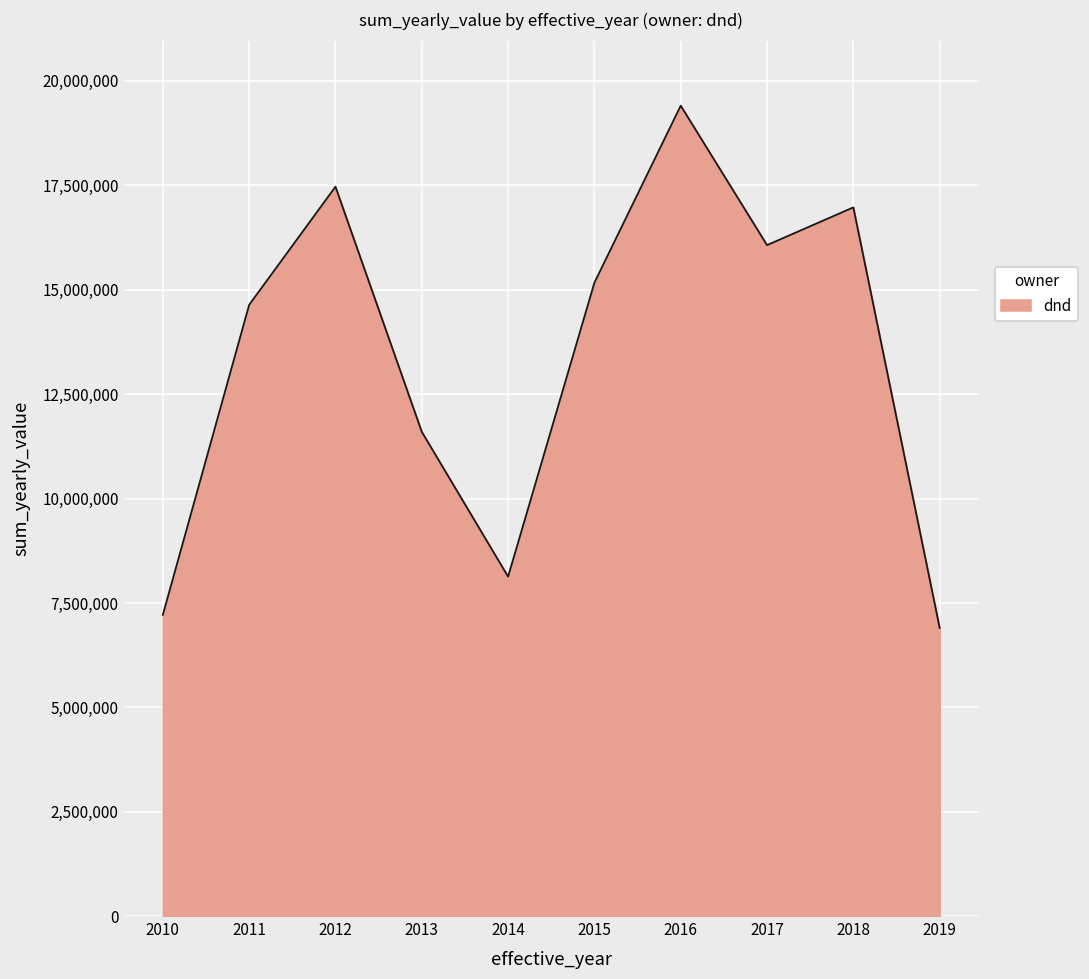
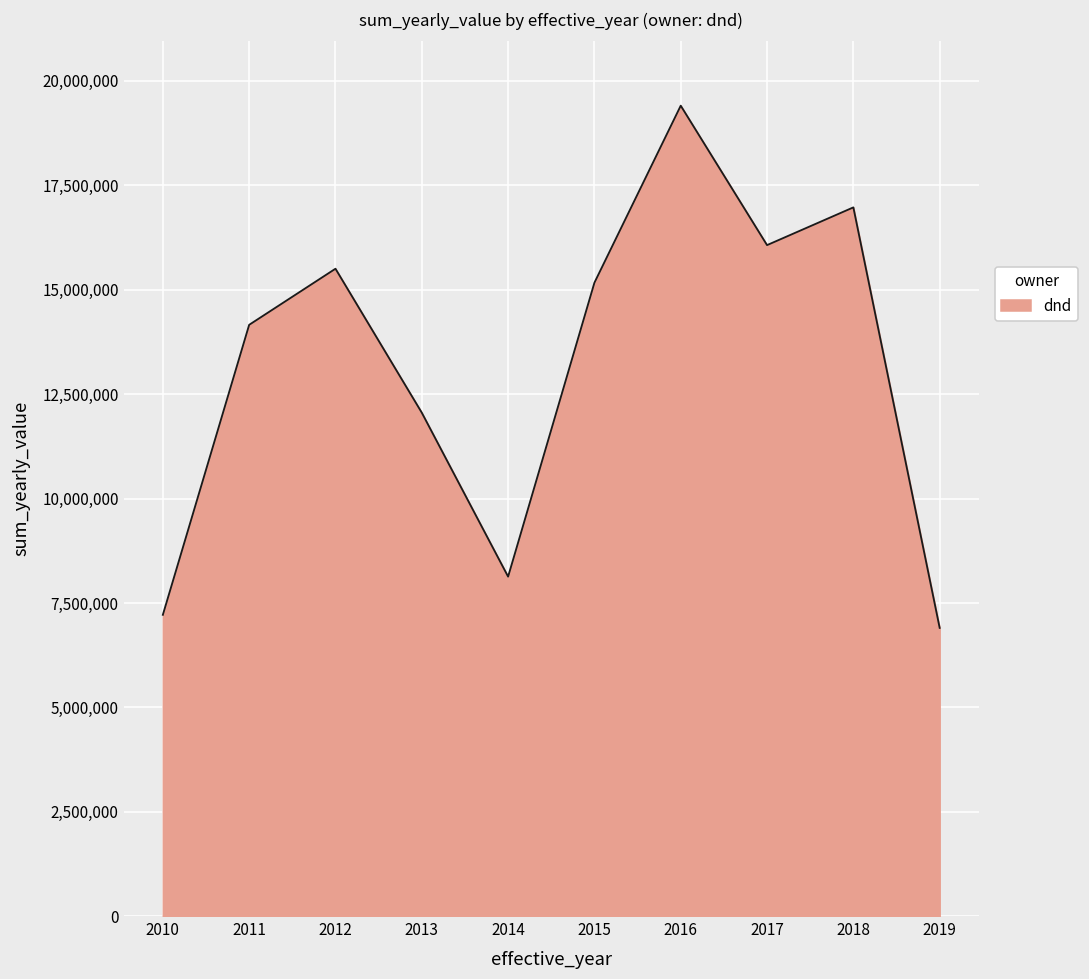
2011: 14,600,000 -> 14,200,000
2012: 17,500,000 -> 15,500,000
2013: 11,600,000 -> 12,100,000
